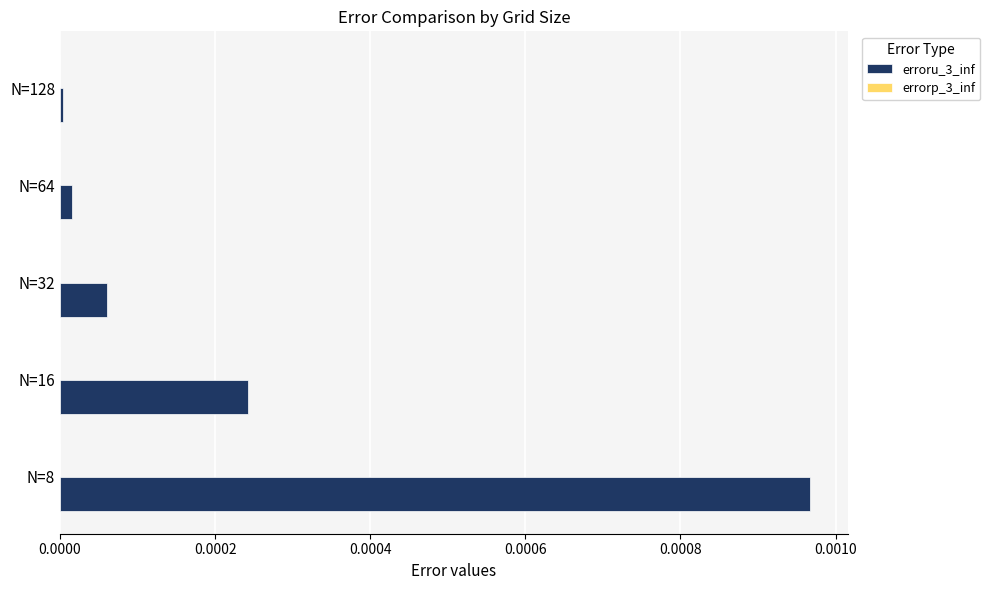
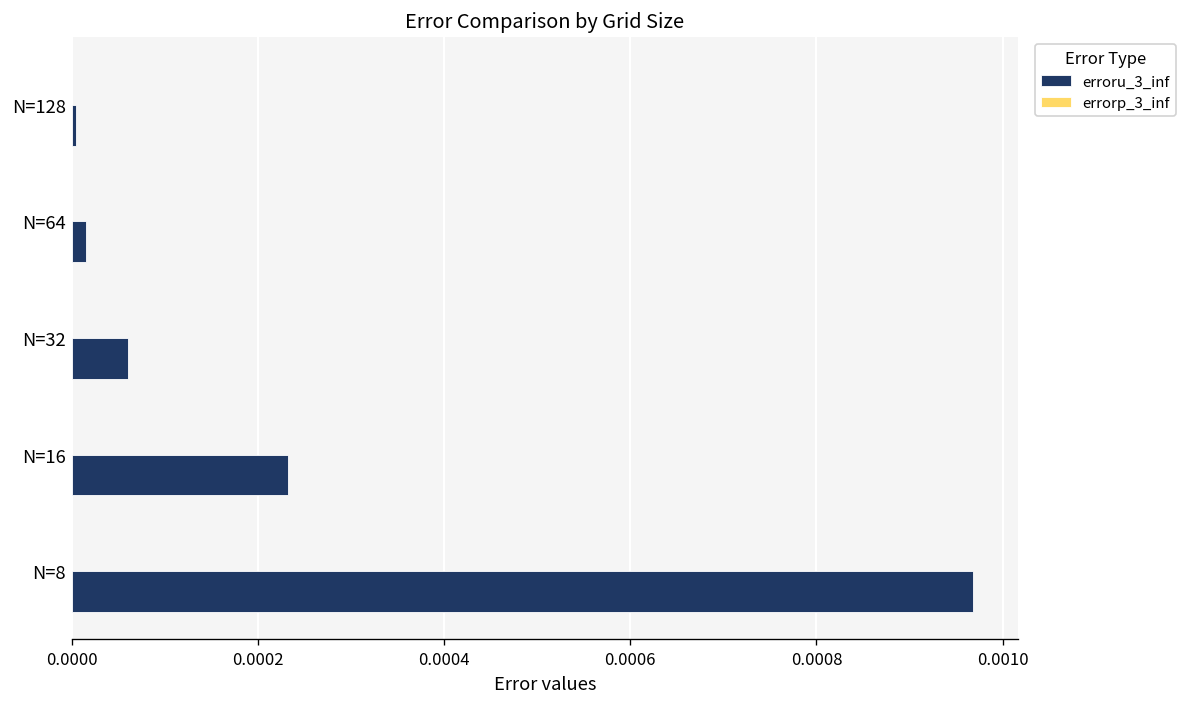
erroru_3_inf, N=16: 0.00024 -> 0.00023
